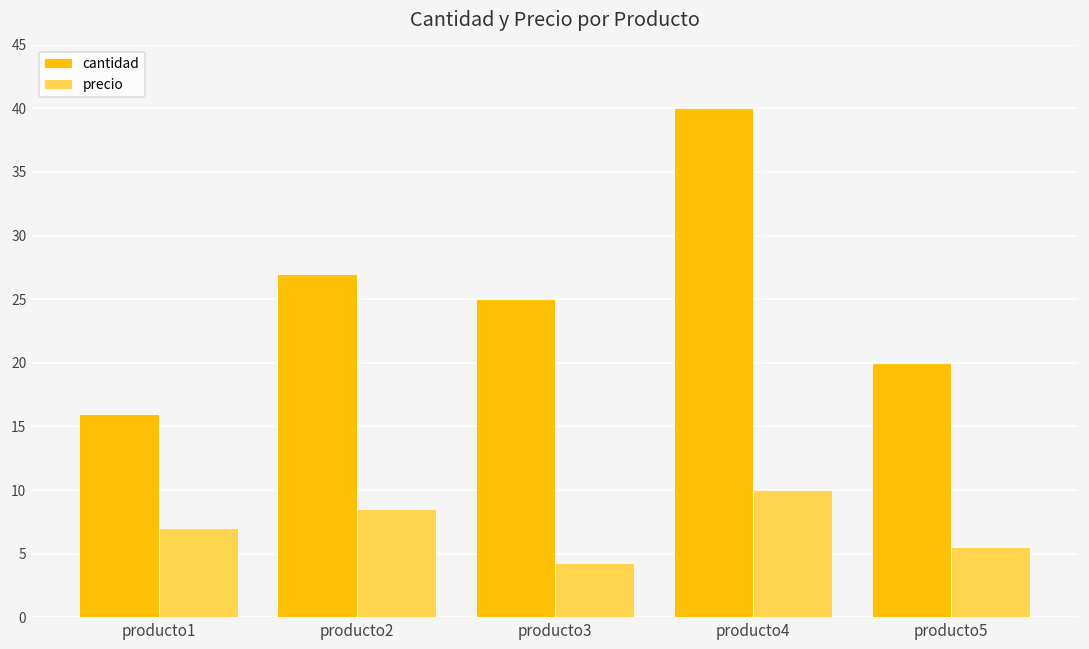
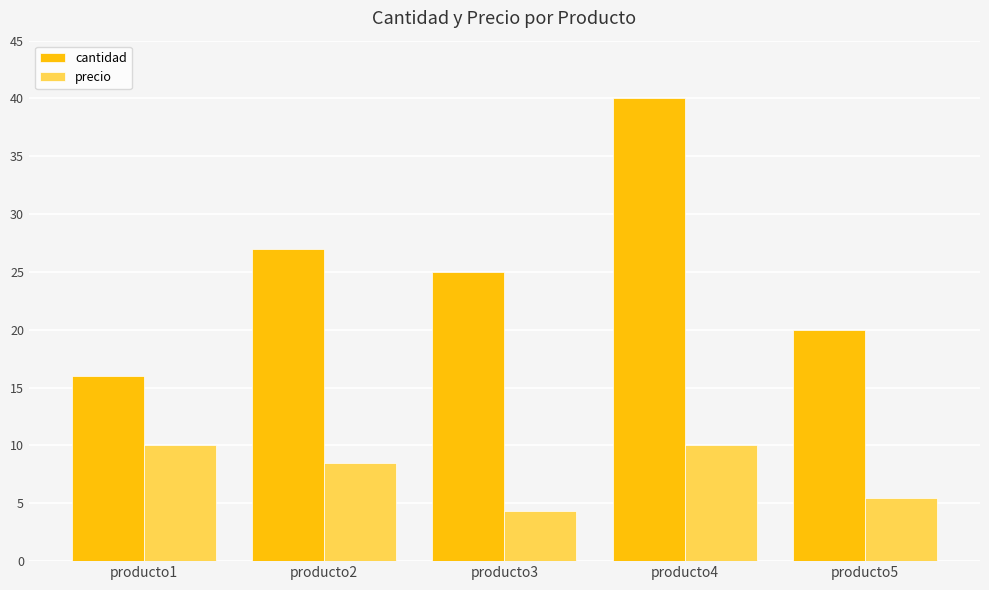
precio, producto1: 7 -> 10
